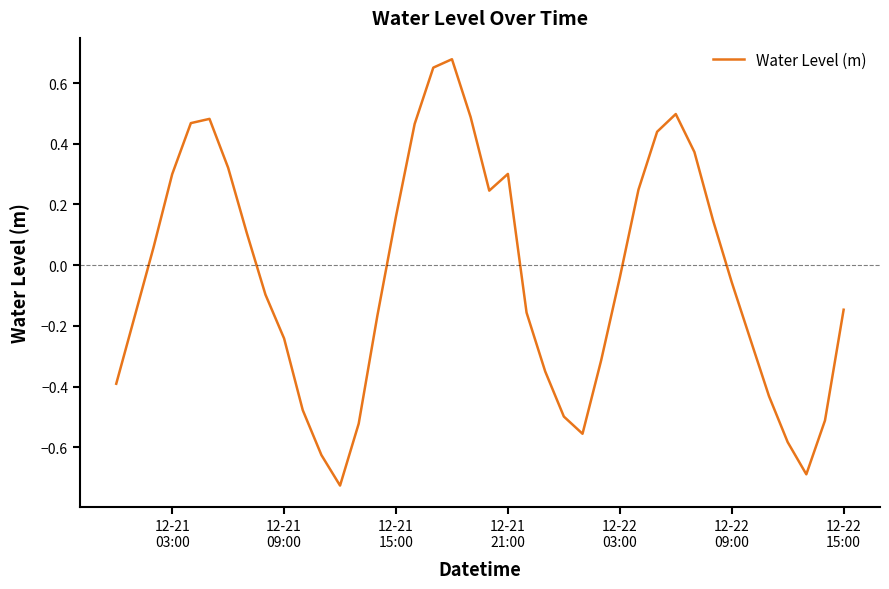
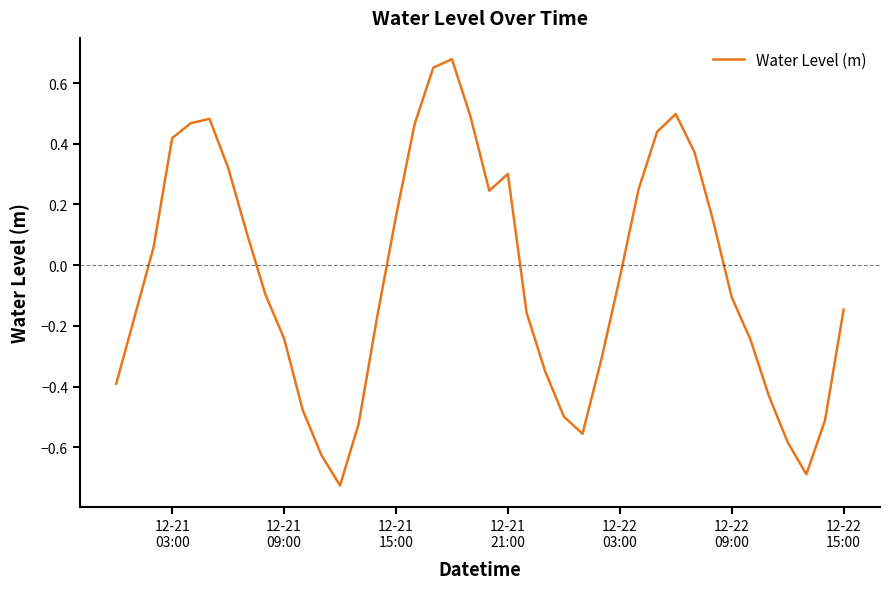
12-21 03:00: 0.30 -> 0.42
12-22 09:00: -0.06 -> -0.11
